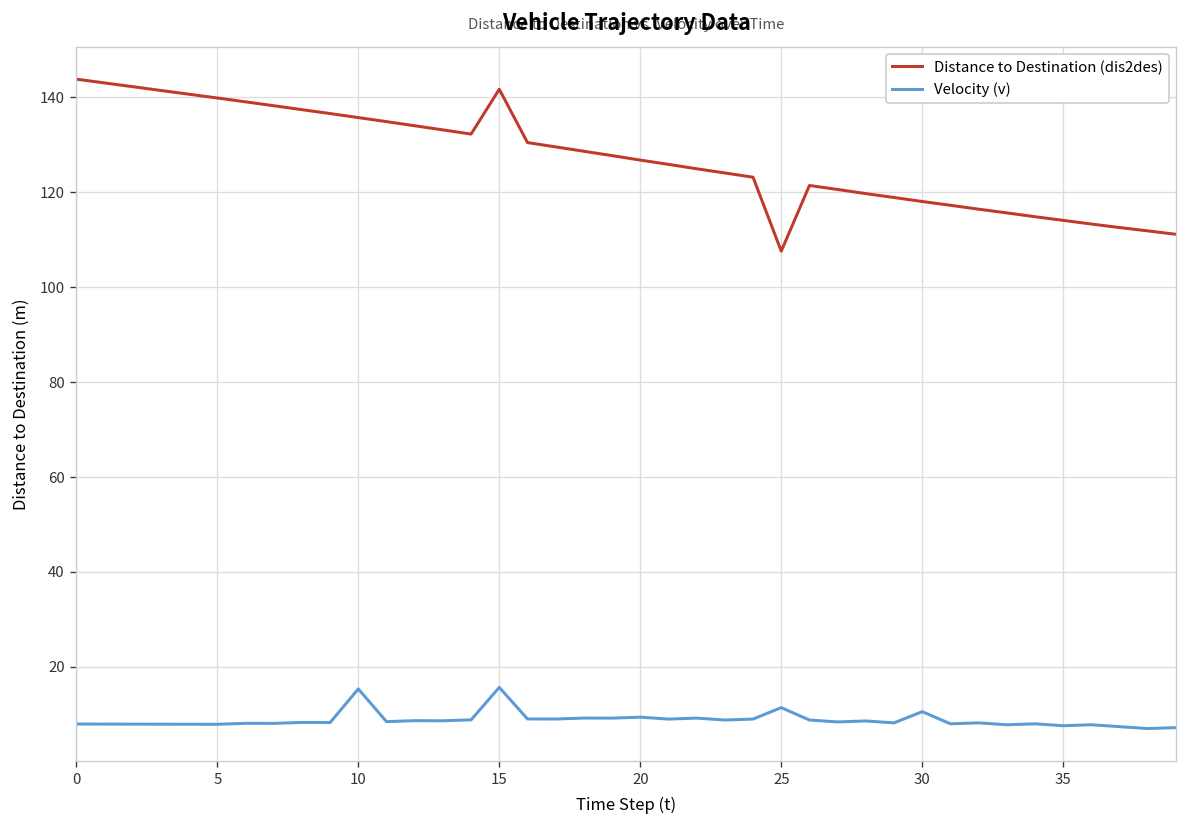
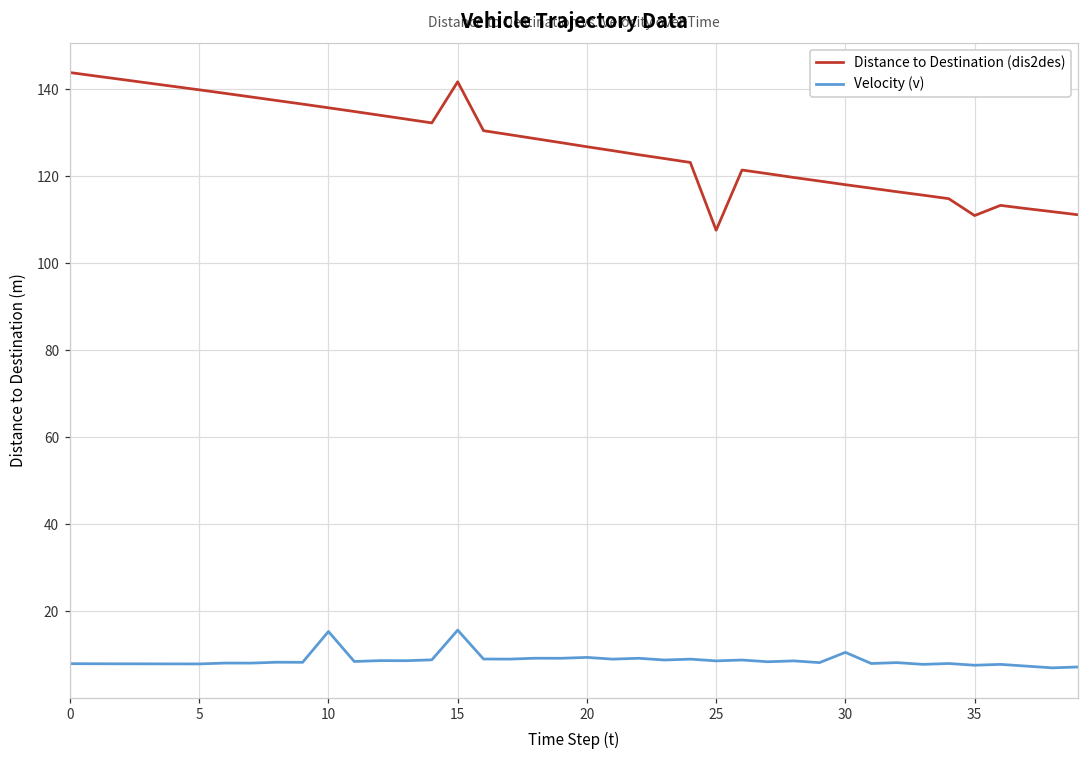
Velocity (v), 25: 11 -> 9
Distance to Destination (dis2des), 35: 114 -> 111
